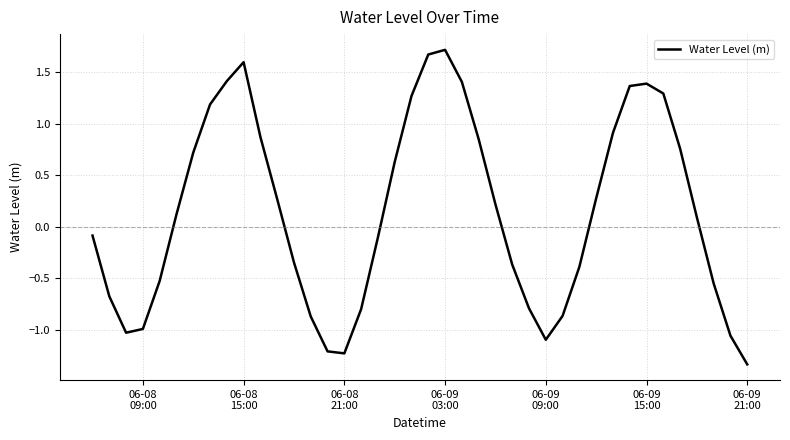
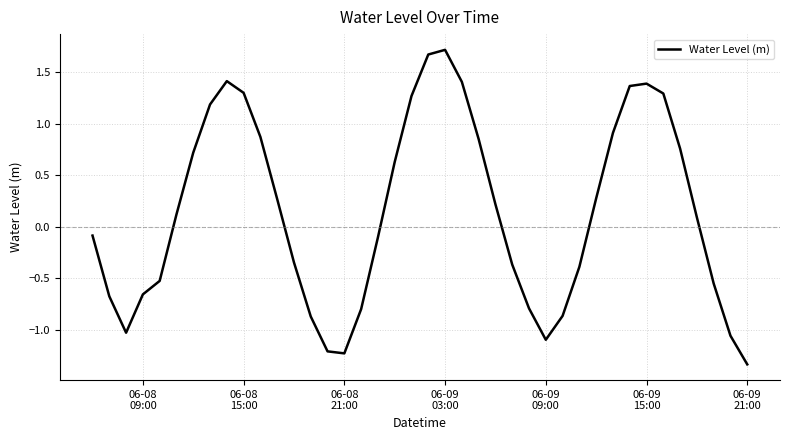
06-08 09:00: -0.99 -> -0.66
06-08 15:00: 1.60 -> 1.30
